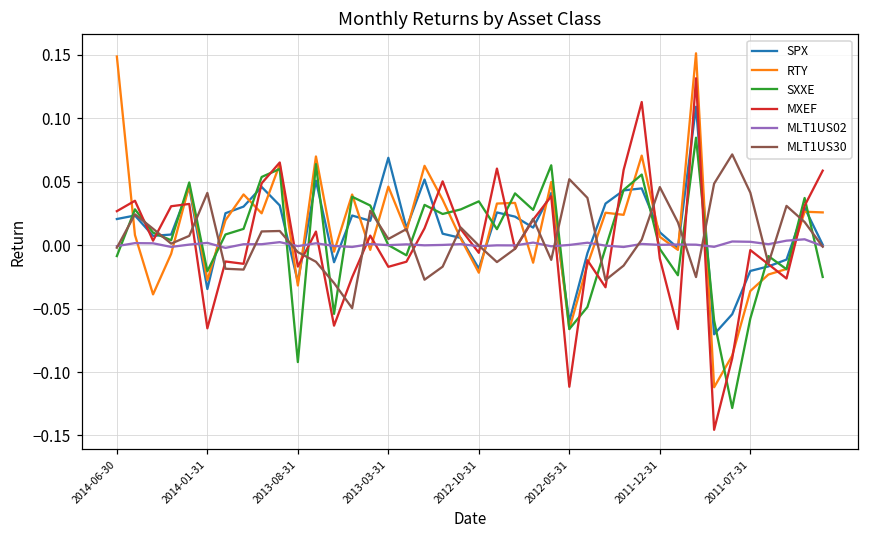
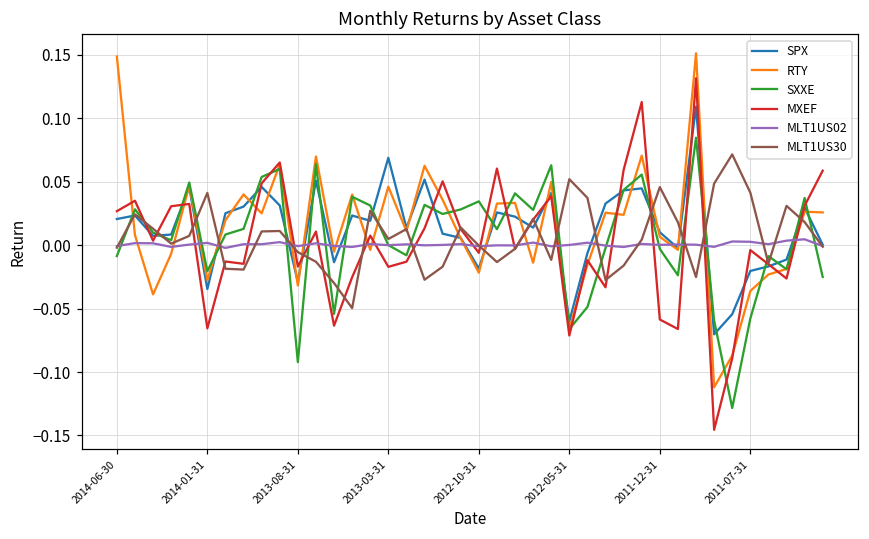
MXEF, 2012-05-31: -0.112 -> -0.071
MXEF, 2011-12-31: -0.010 -> -0.059
